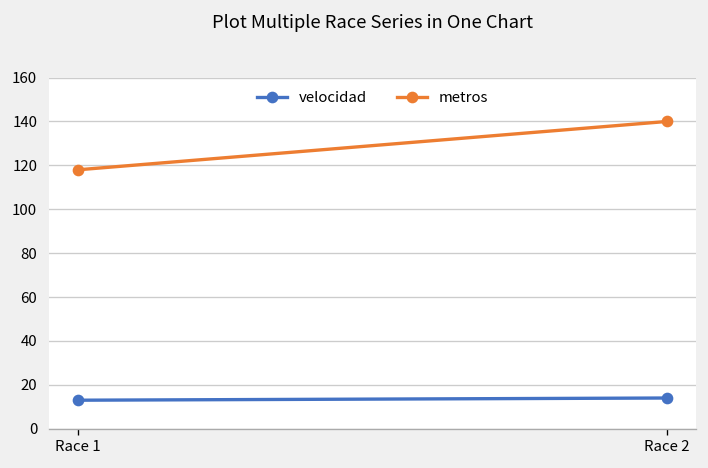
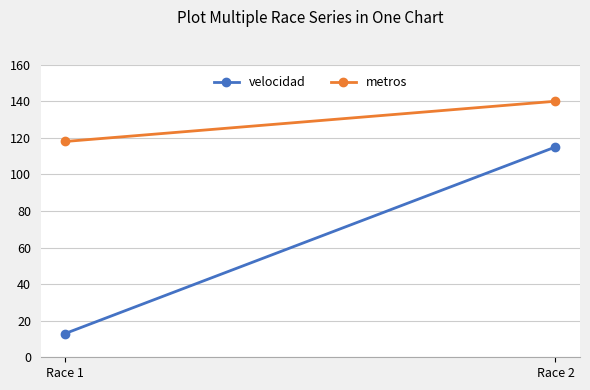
velocidad, Race 2: 14 -> 115
